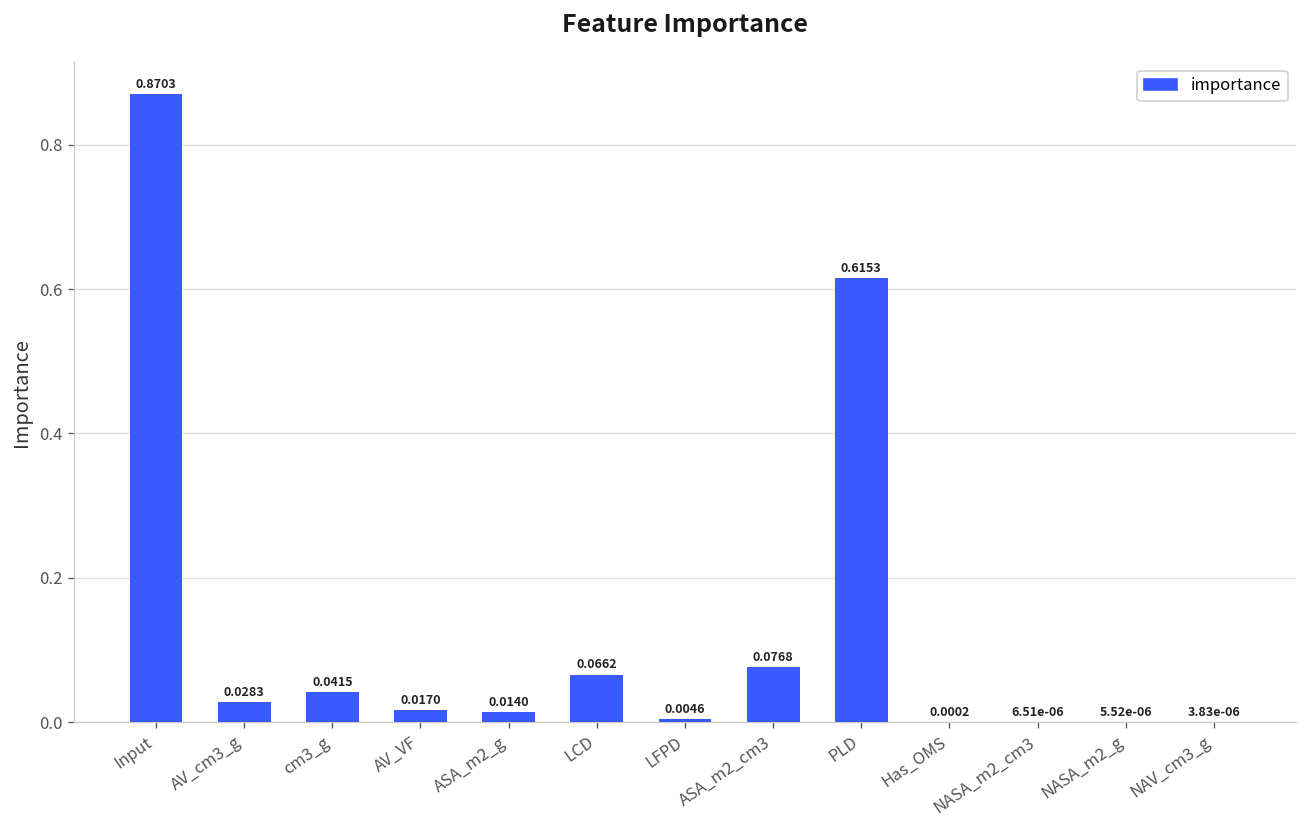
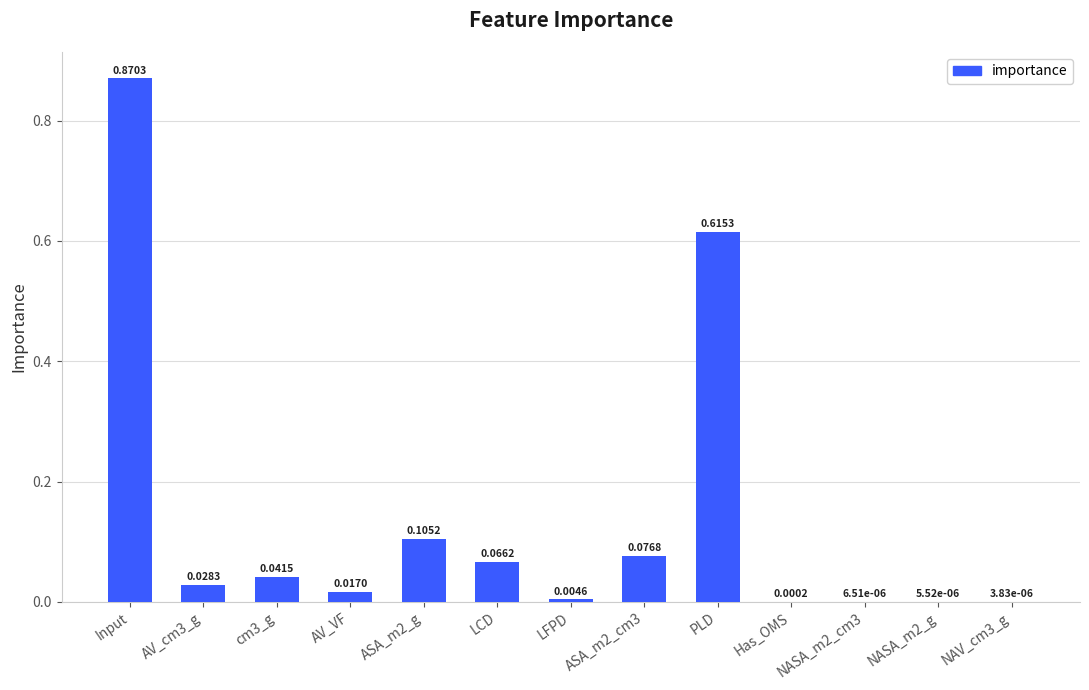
ASA_m2_g: 0.0140 -> 0.1052
